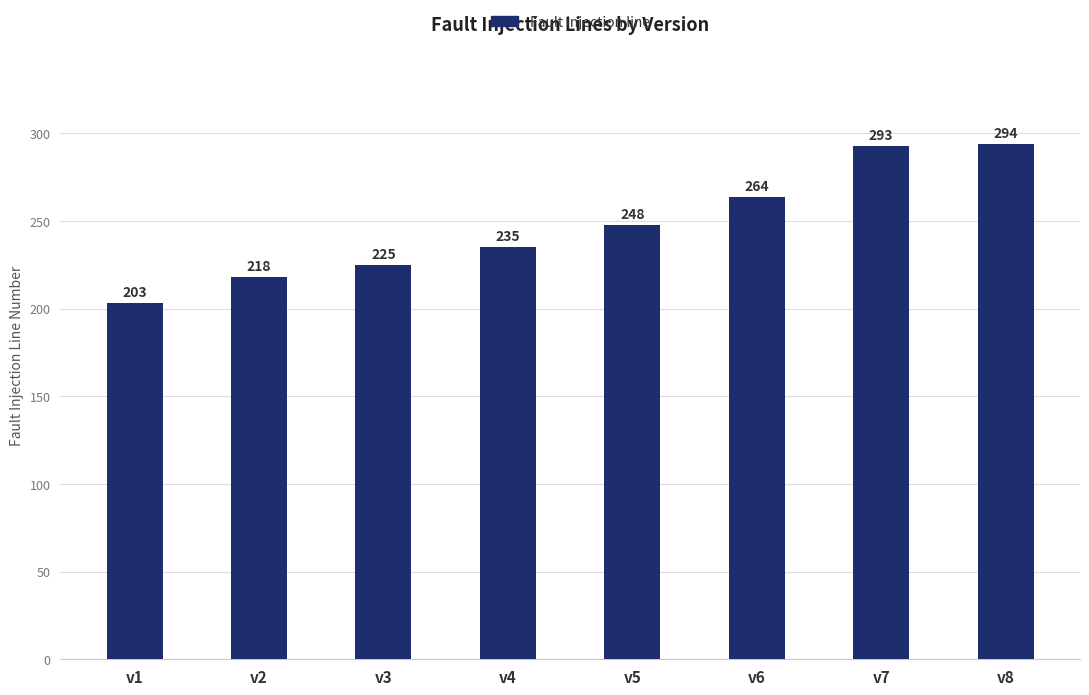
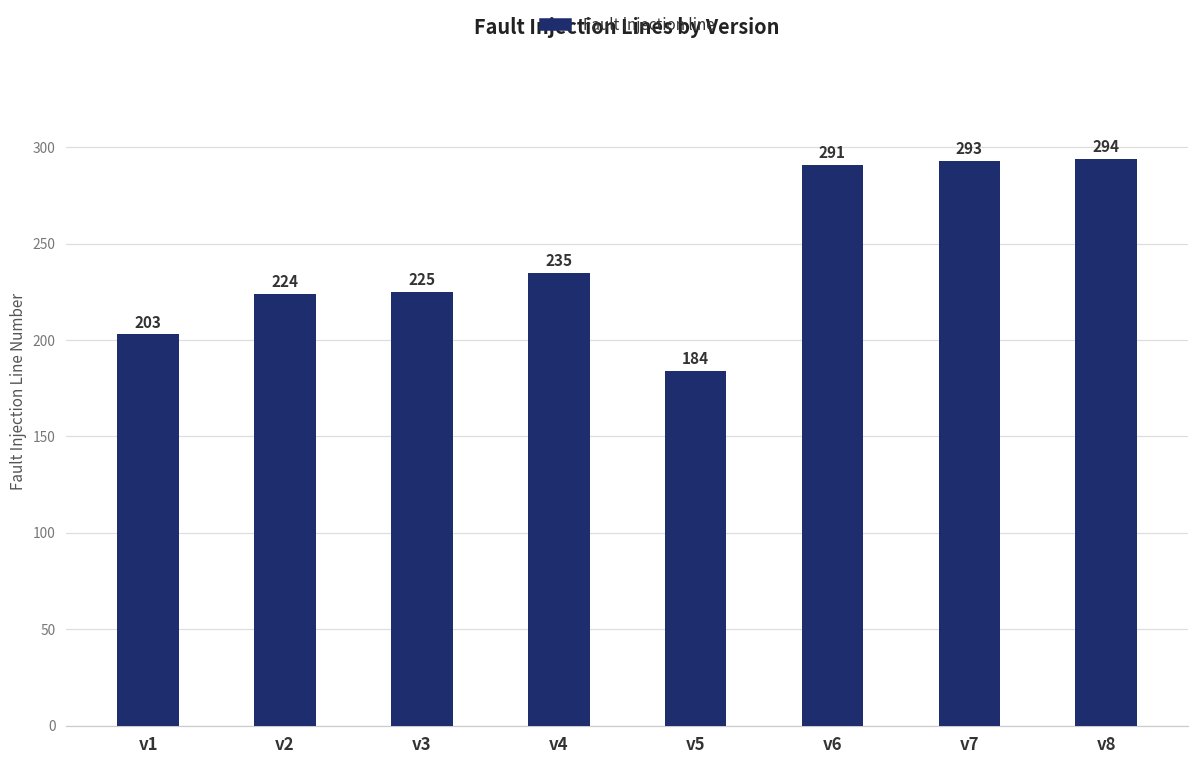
v2: 218 -> 224
v5: 248 -> 184
v6: 264 -> 291
